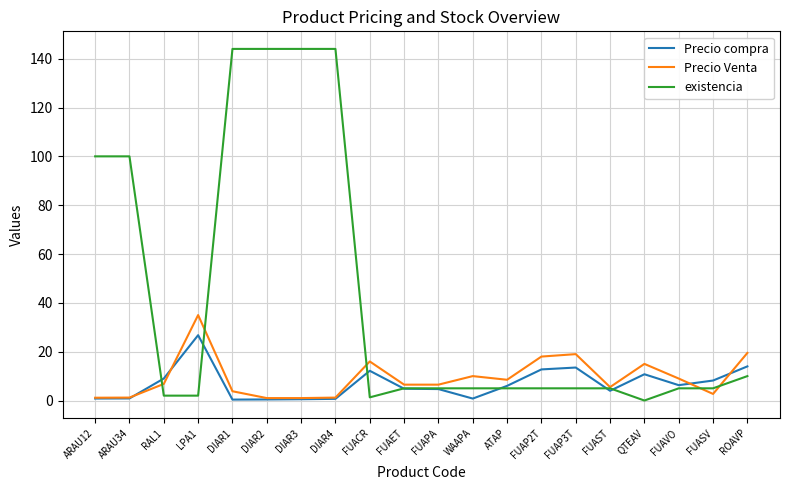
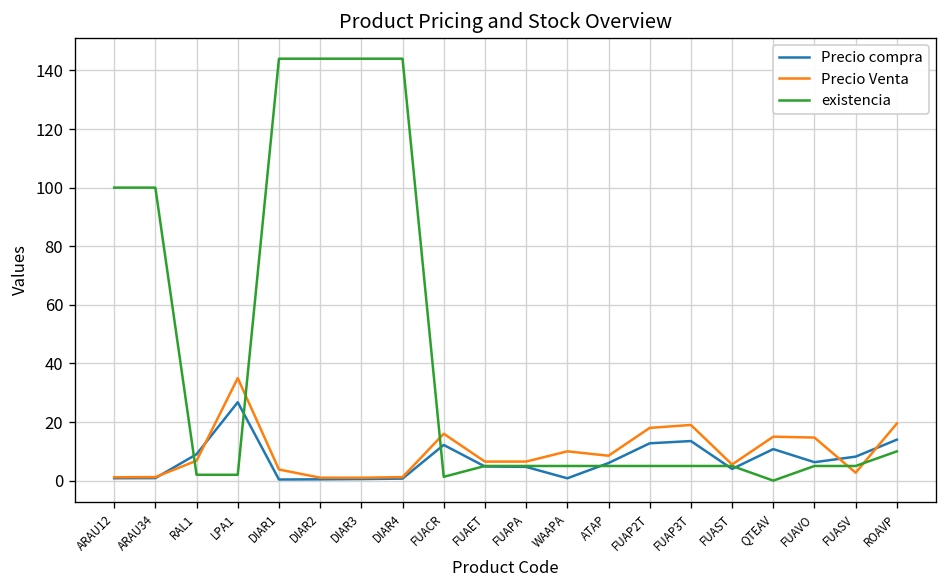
Precio Venta, FUAVO: 9 -> 15
